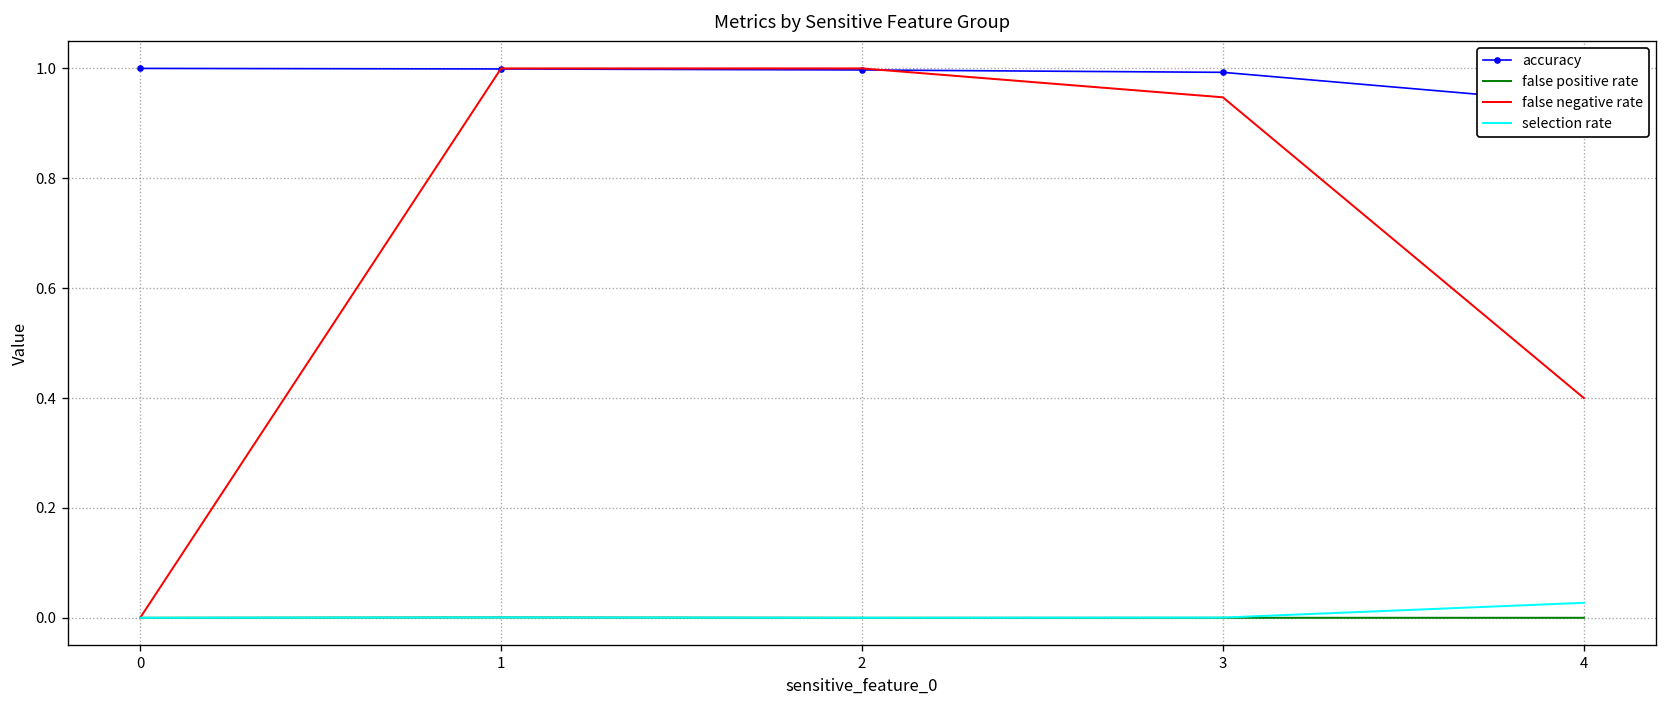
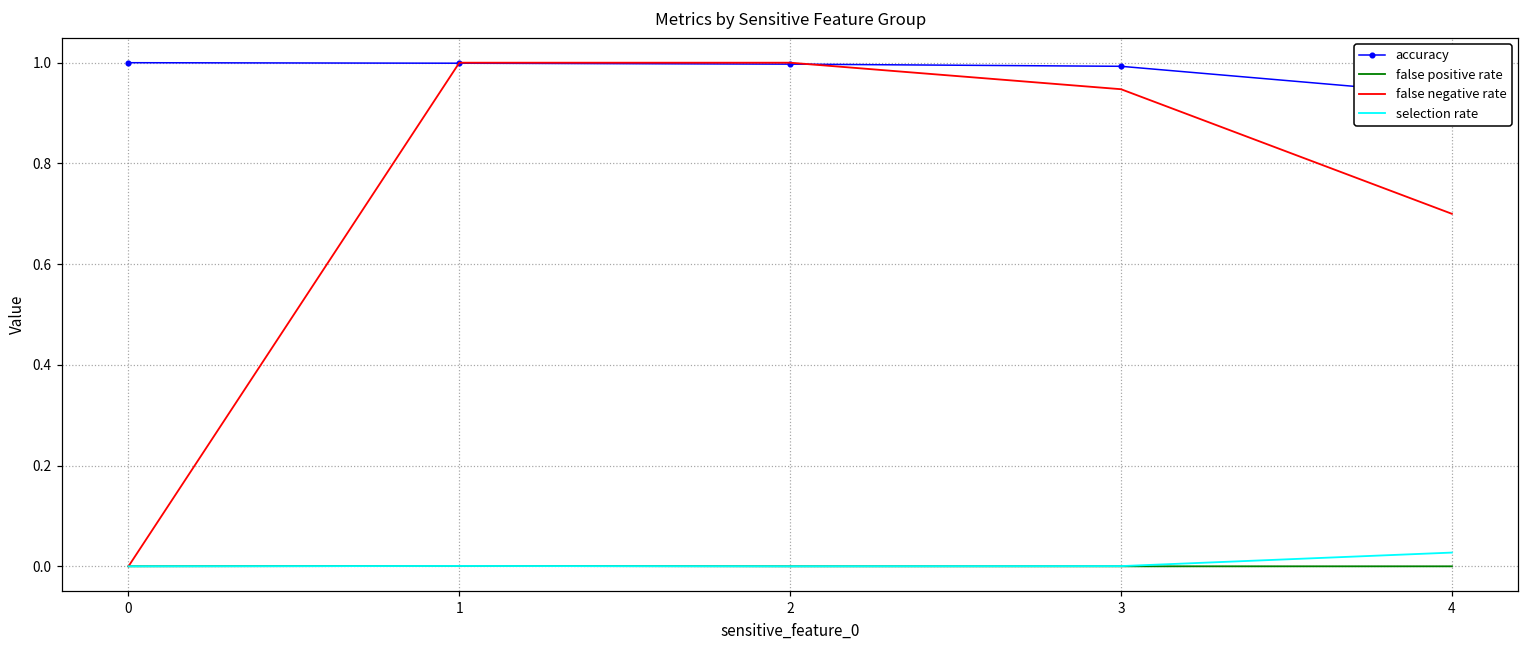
false negative rate, 4: 0.4 -> 0.7
